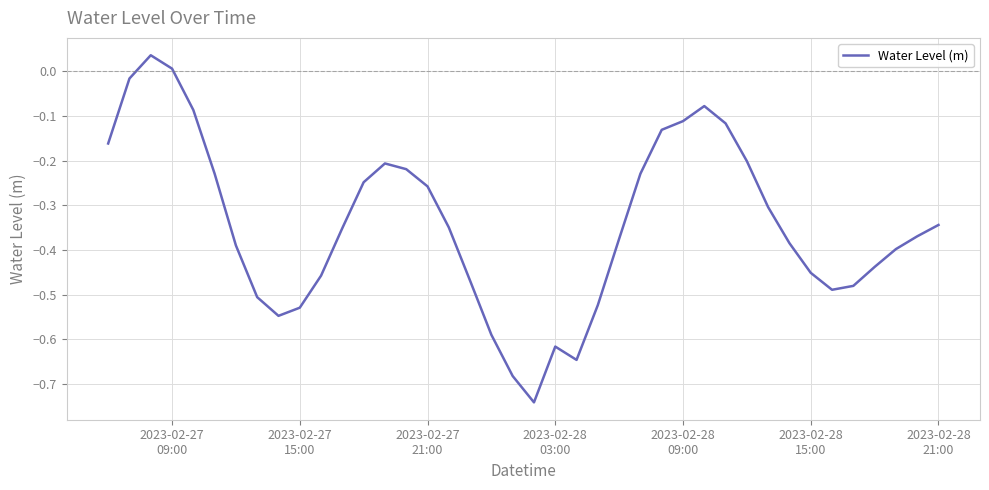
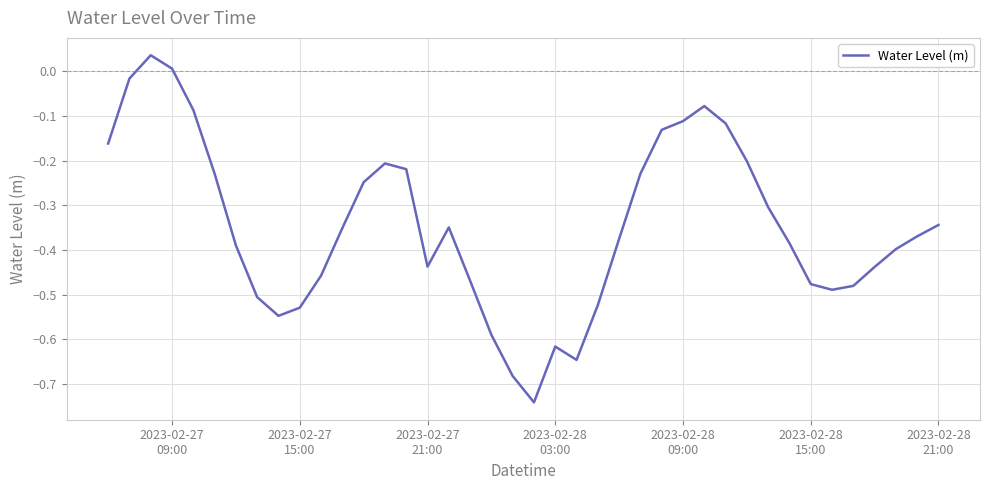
2023-02-27 21:00: -0.26 -> -0.44
2023-02-28 15:00: -0.45 -> -0.48
